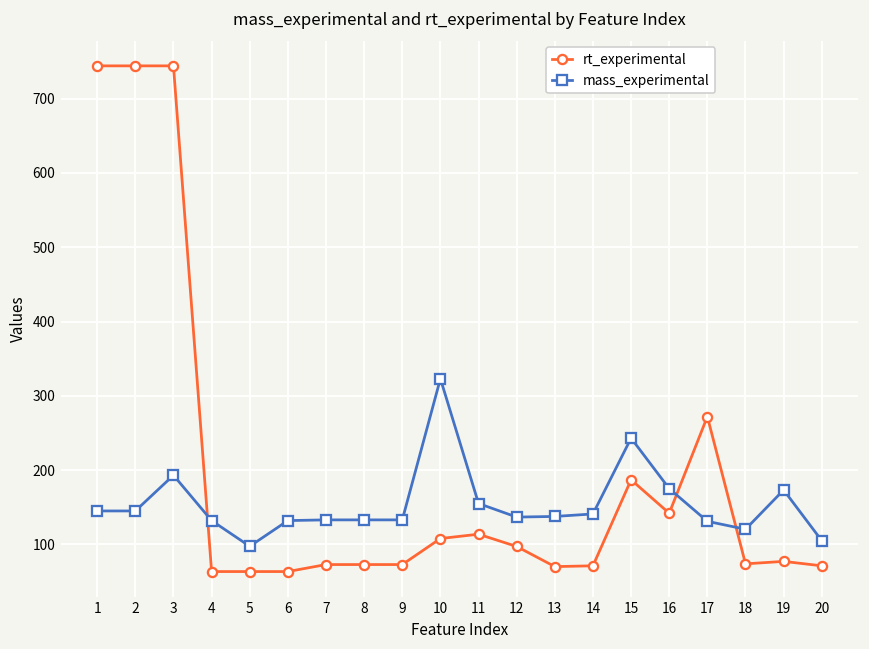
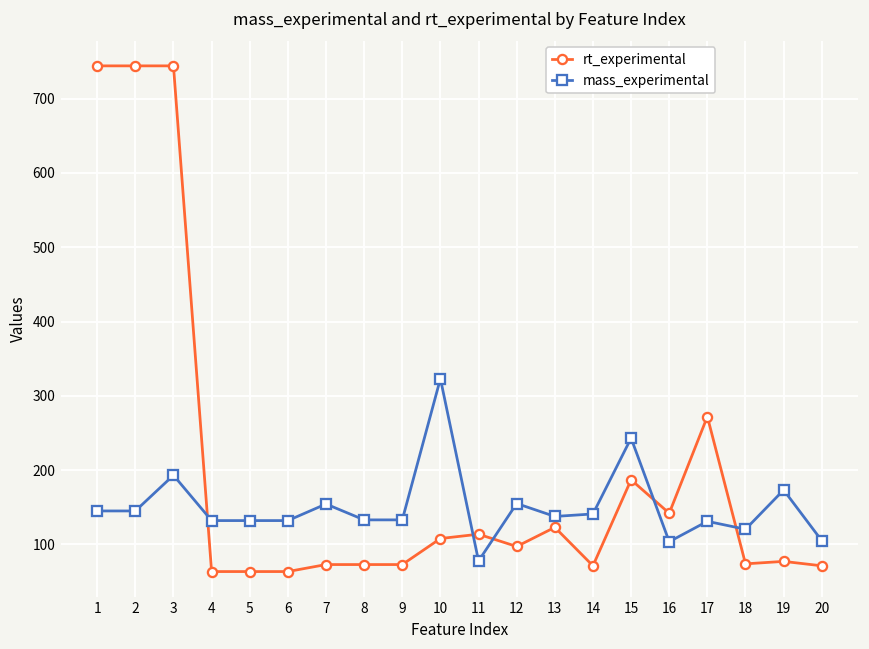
mass_experimental, 5: 100 -> 130
mass_experimental, 7: 130 -> 150
mass_experimental, 11: 160 -> 80
mass_experimental, 12: 140 -> 160
rt_experimental, 13: 70 -> 120
mass_experimental, 16: 180 -> 100
